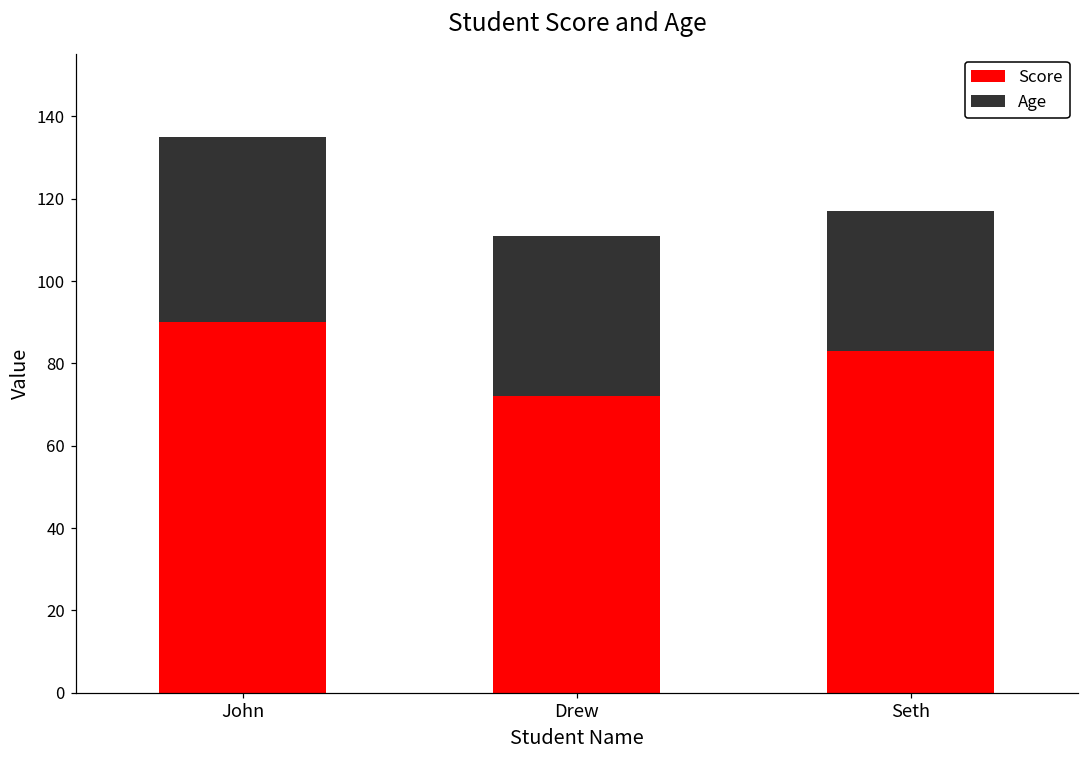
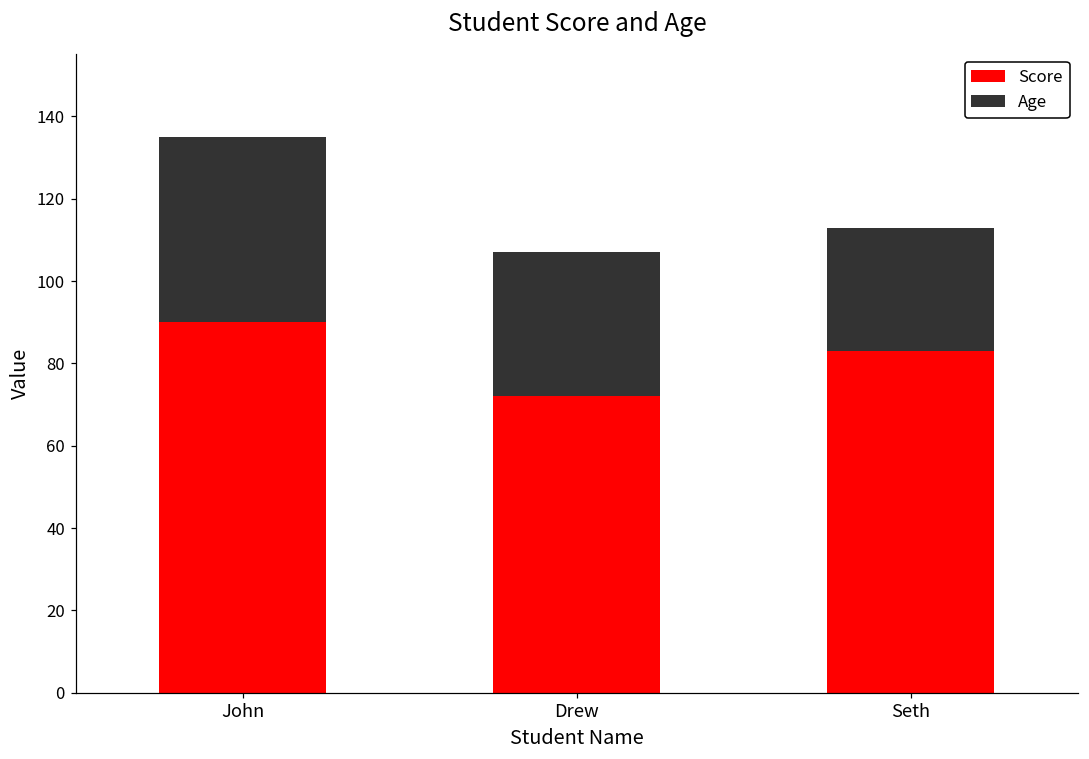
Age, Drew: 39 -> 35
Age, Seth: 34 -> 30
